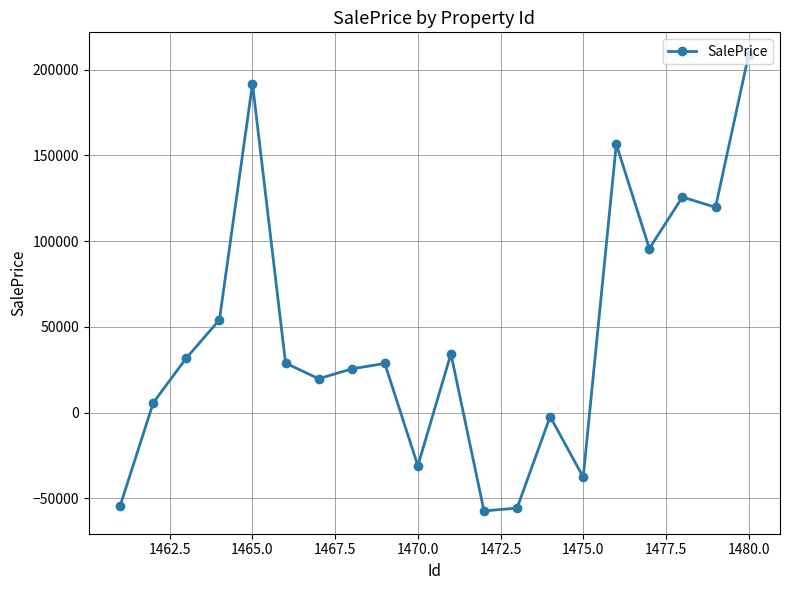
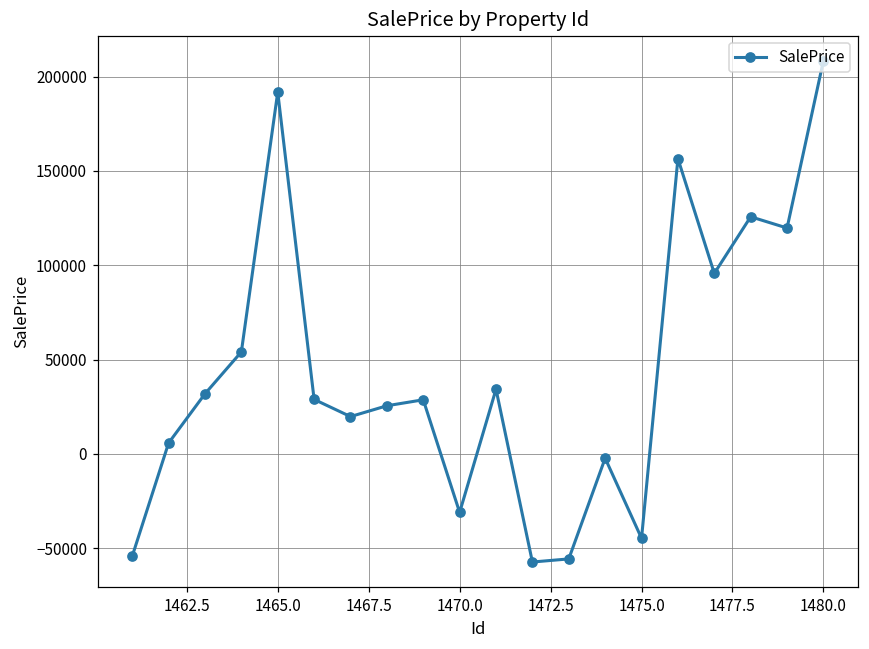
1475.0: -38000 -> -45000
